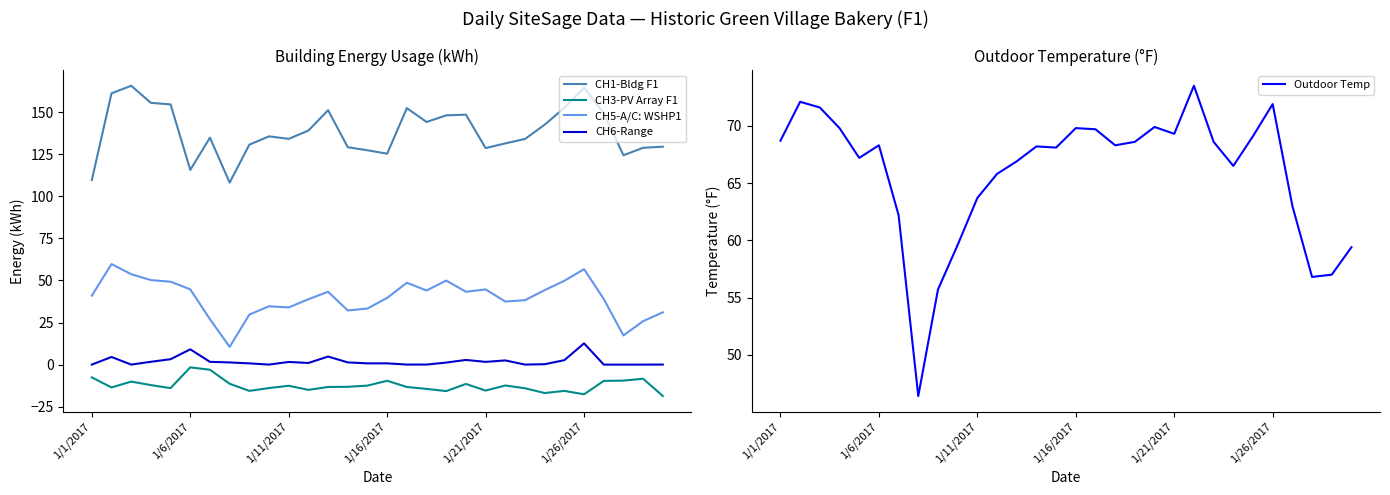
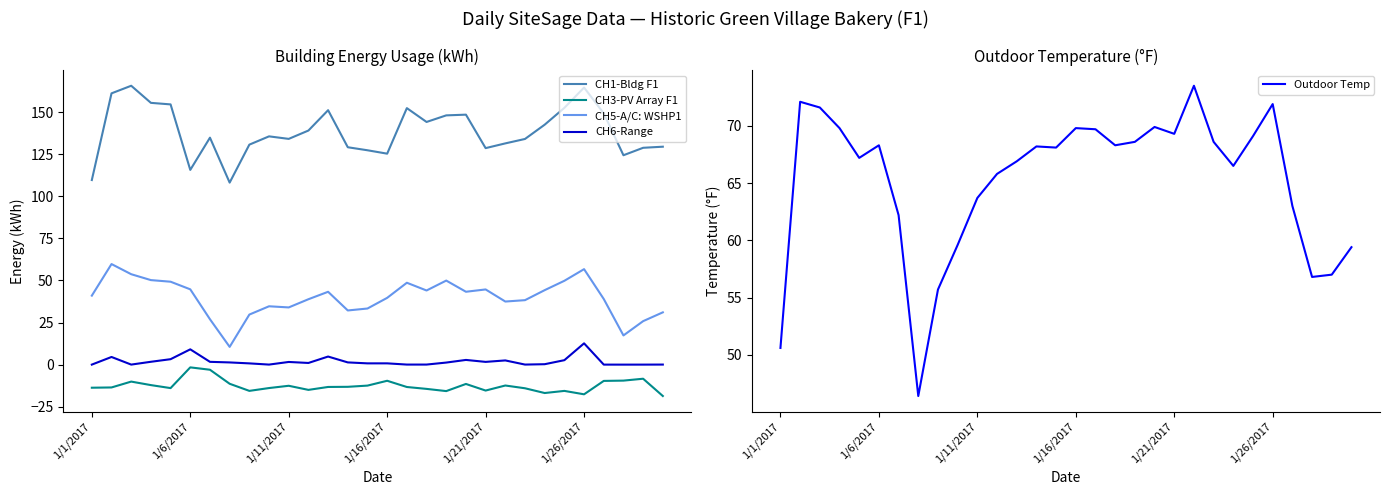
Building Energy Usage (kWh), CH3-PV Array F1, 1/1/2017: -8 -> -14
Outdoor Temperature (°F), 1/1/2017: 68.7 -> 50.6
